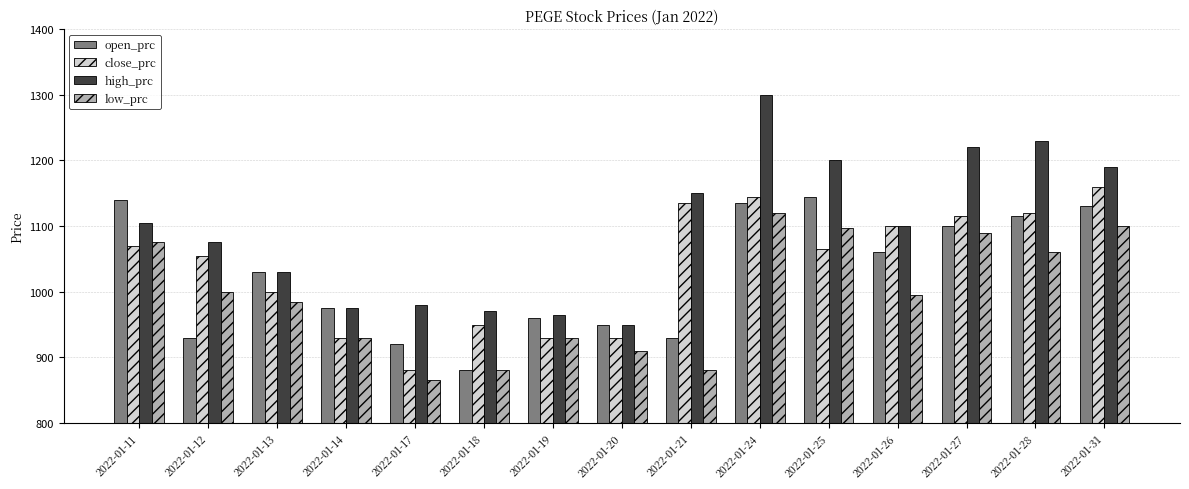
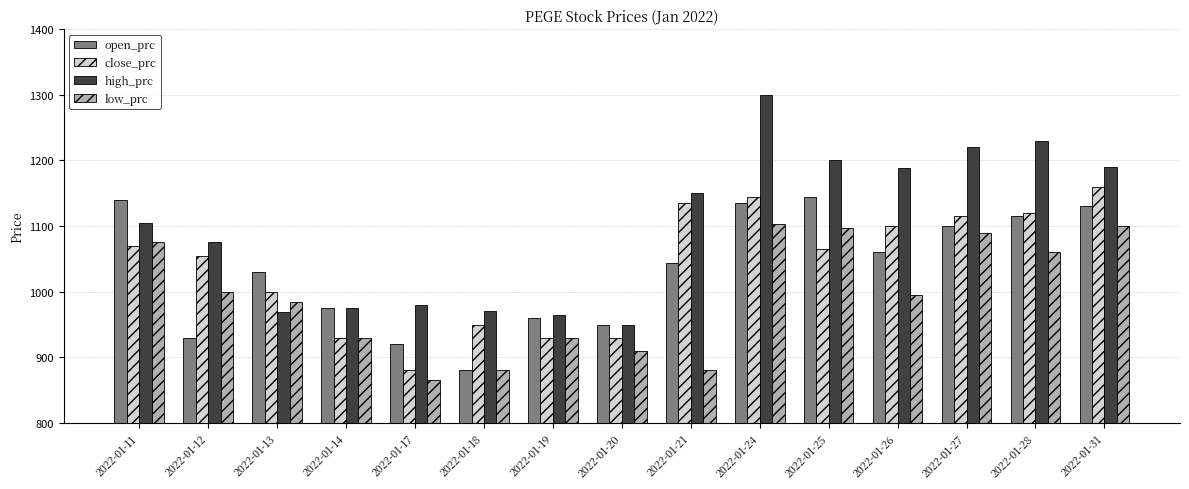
high_prc, 2022-01-13: 1030 -> 970
open_prc, 2022-01-21: 930 -> 1040
low_prc, 2022-01-24: 1120 -> 1100
high_prc, 2022-01-26: 1100 -> 1190
